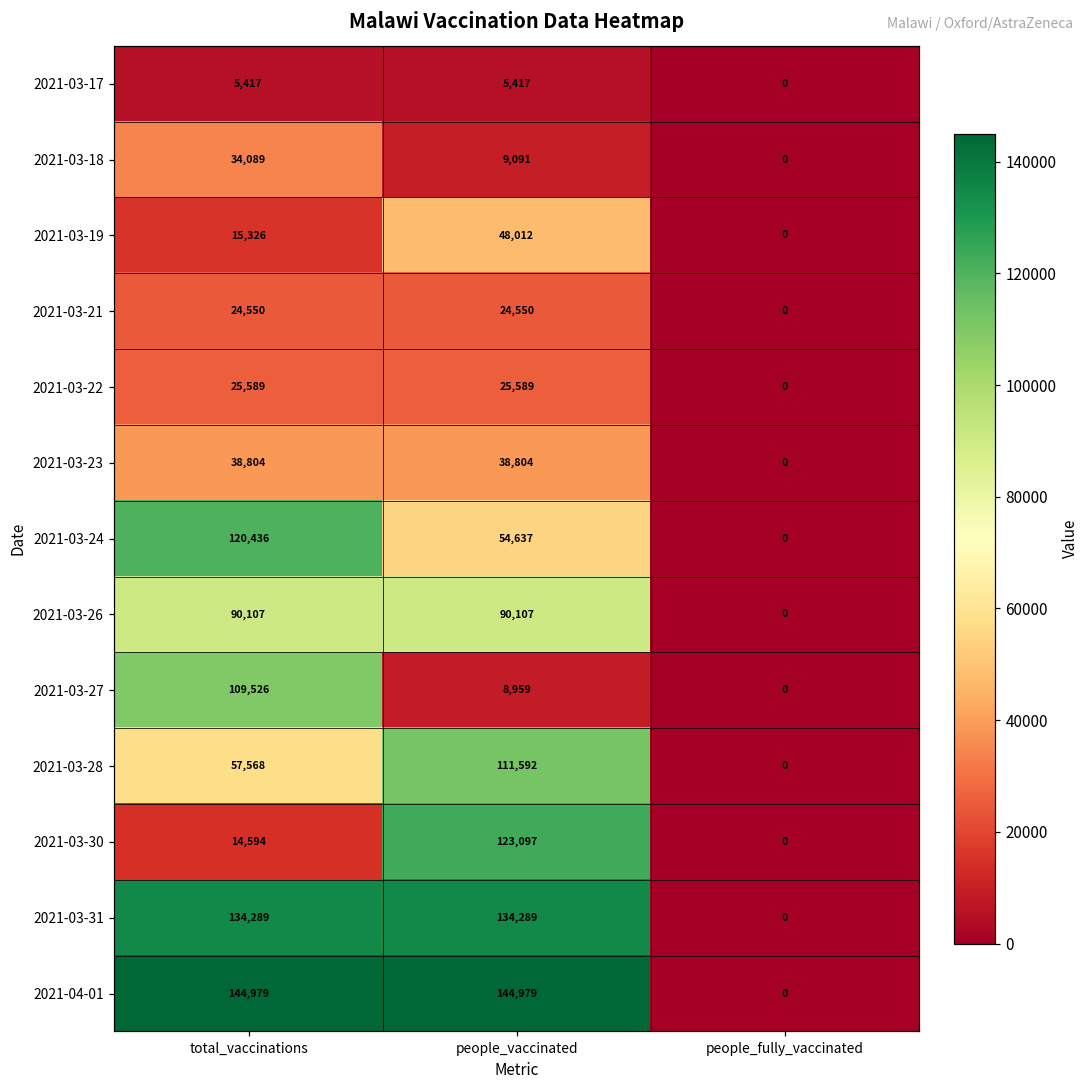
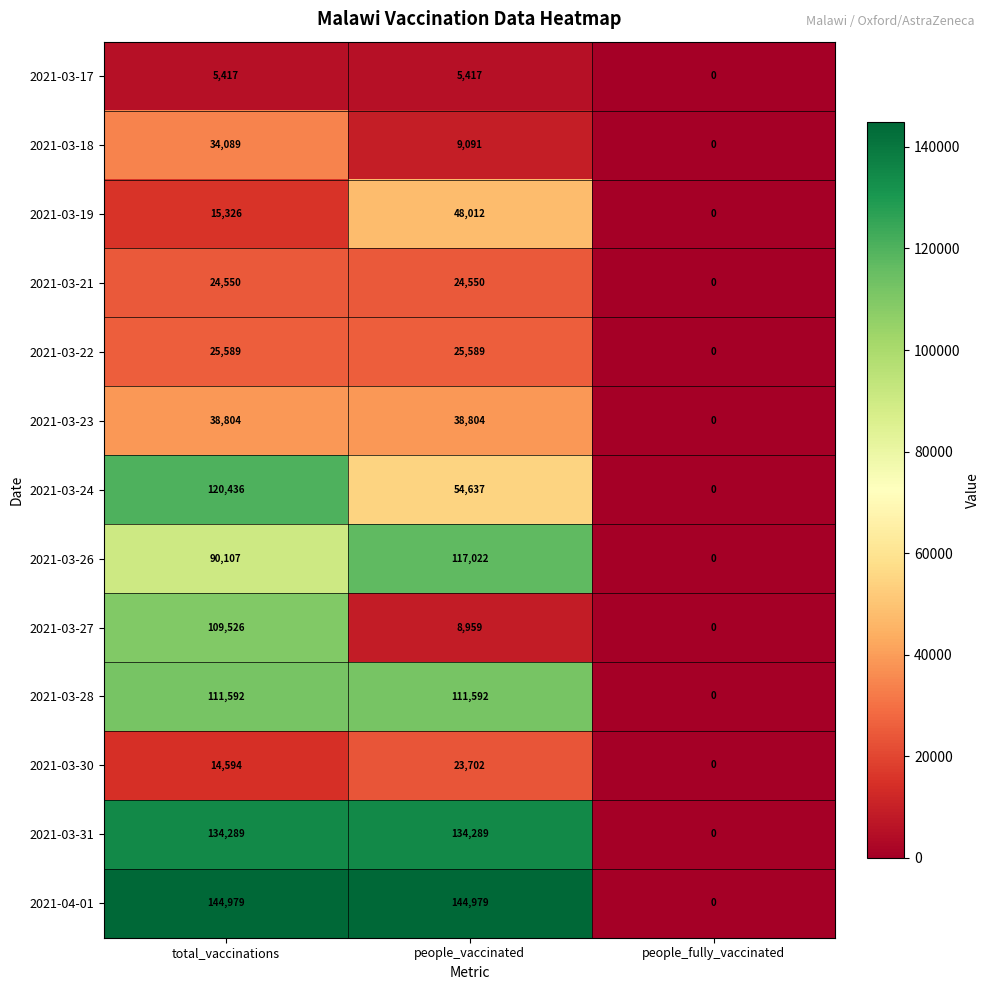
2021-03-26, people_vaccinated: 90,107 -> 117,022
2021-03-28, total_vaccinations: 57,568 -> 111,592
2021-03-30, people_vaccinated: 123,097 -> 23,702
